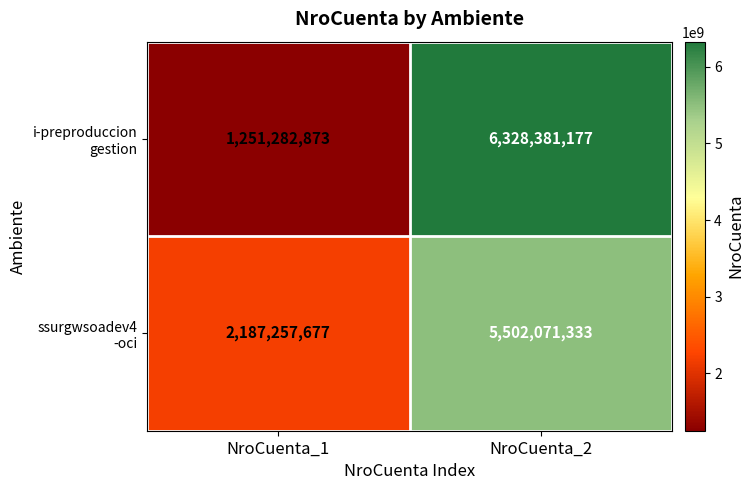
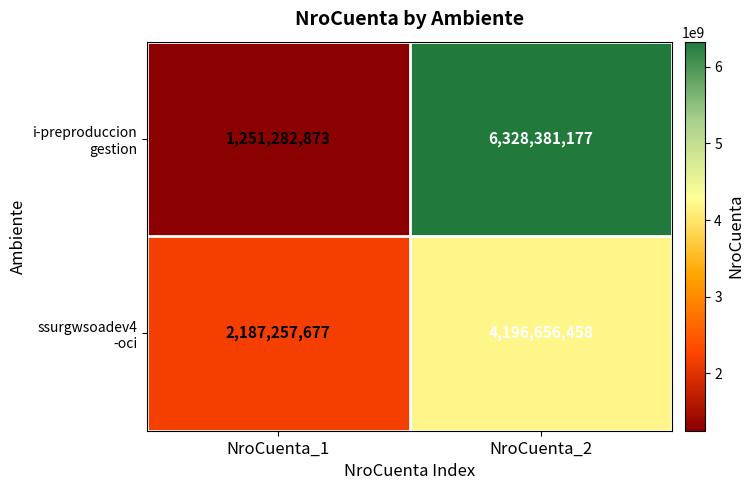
ssurgwsoadev4 -oci, NroCuenta_2: 5,502,071,333 -> 4,196,656,458
